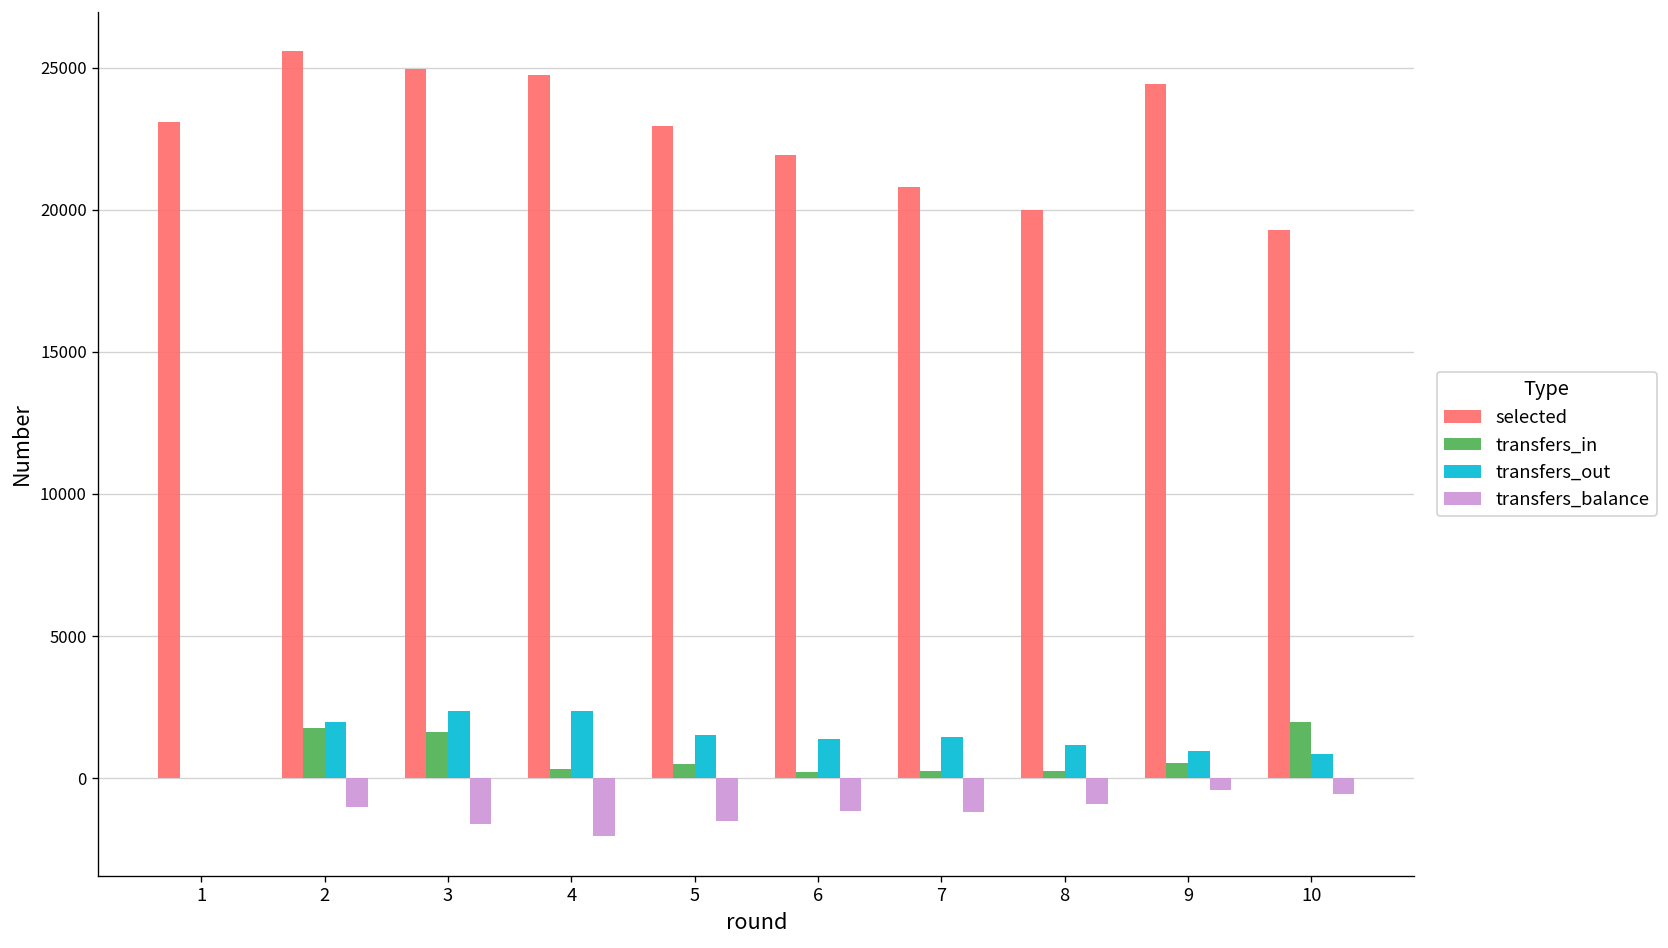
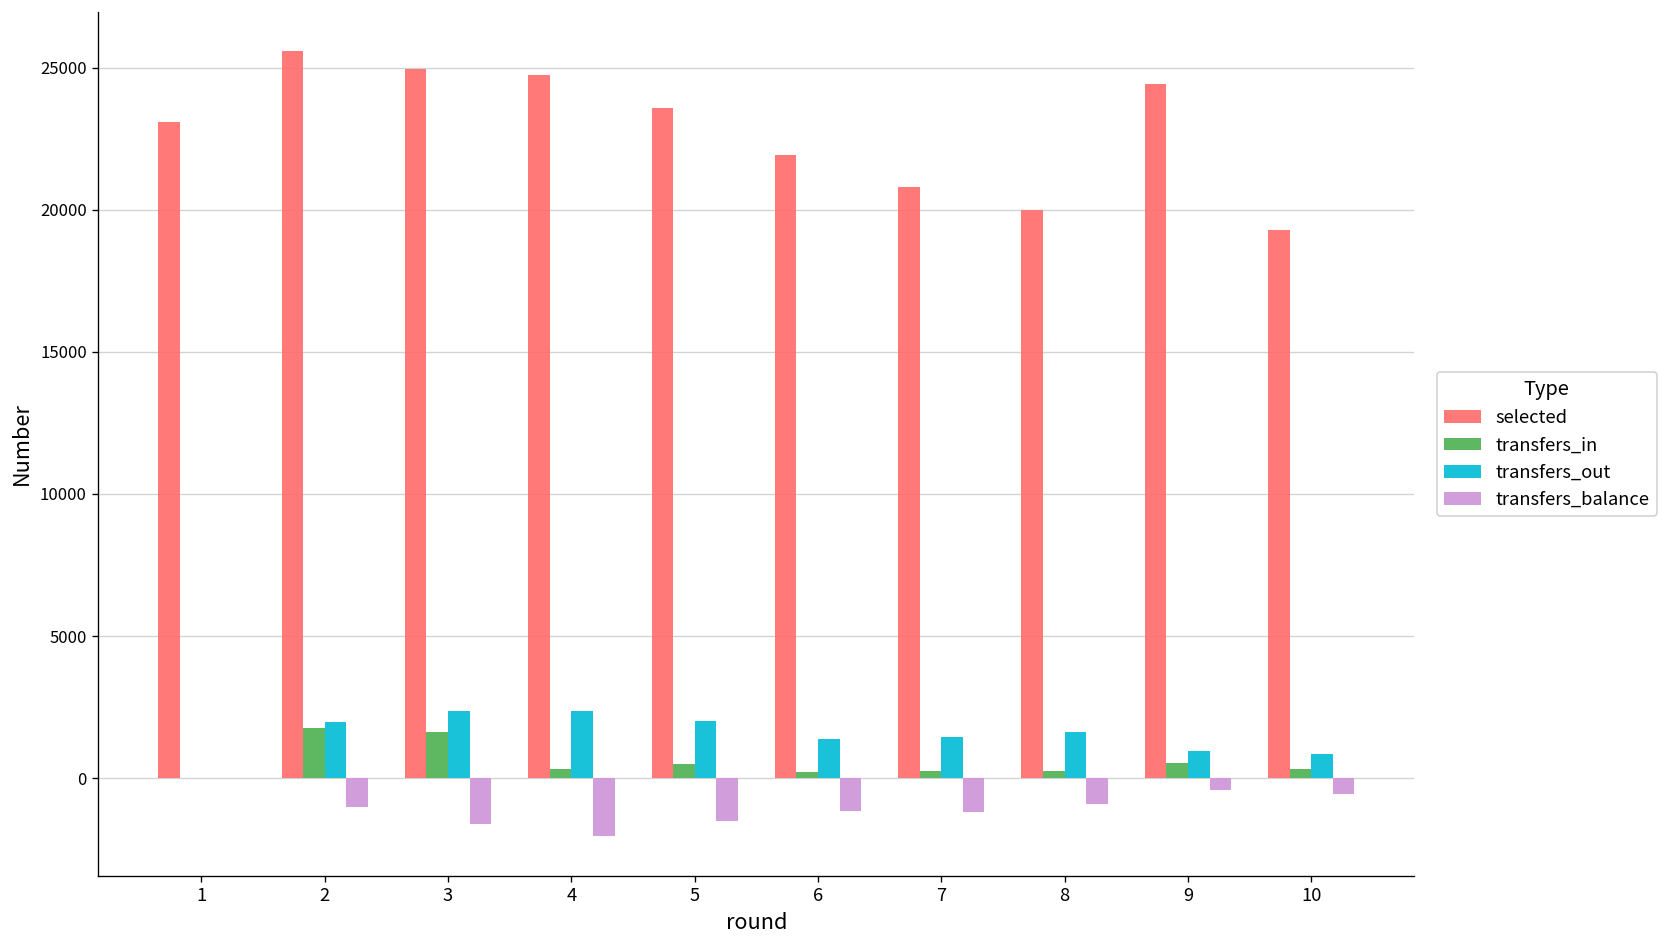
selected, 5: 23000 -> 23600
transfers_out, 5: 1500 -> 2000
transfers_out, 8: 1200 -> 1600
transfers_in, 10: 2000 -> 300
